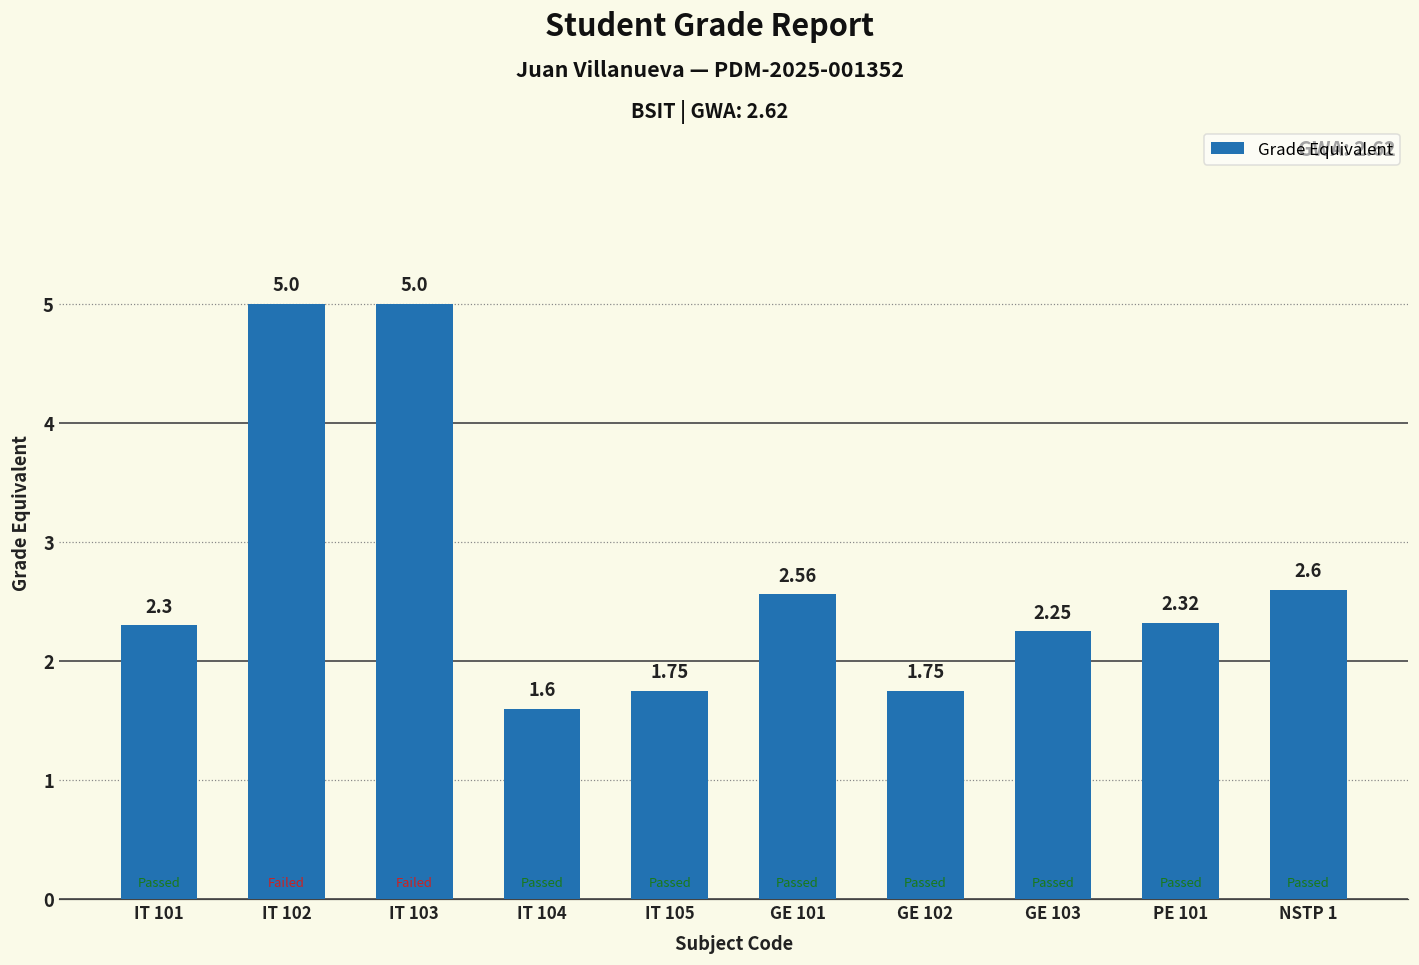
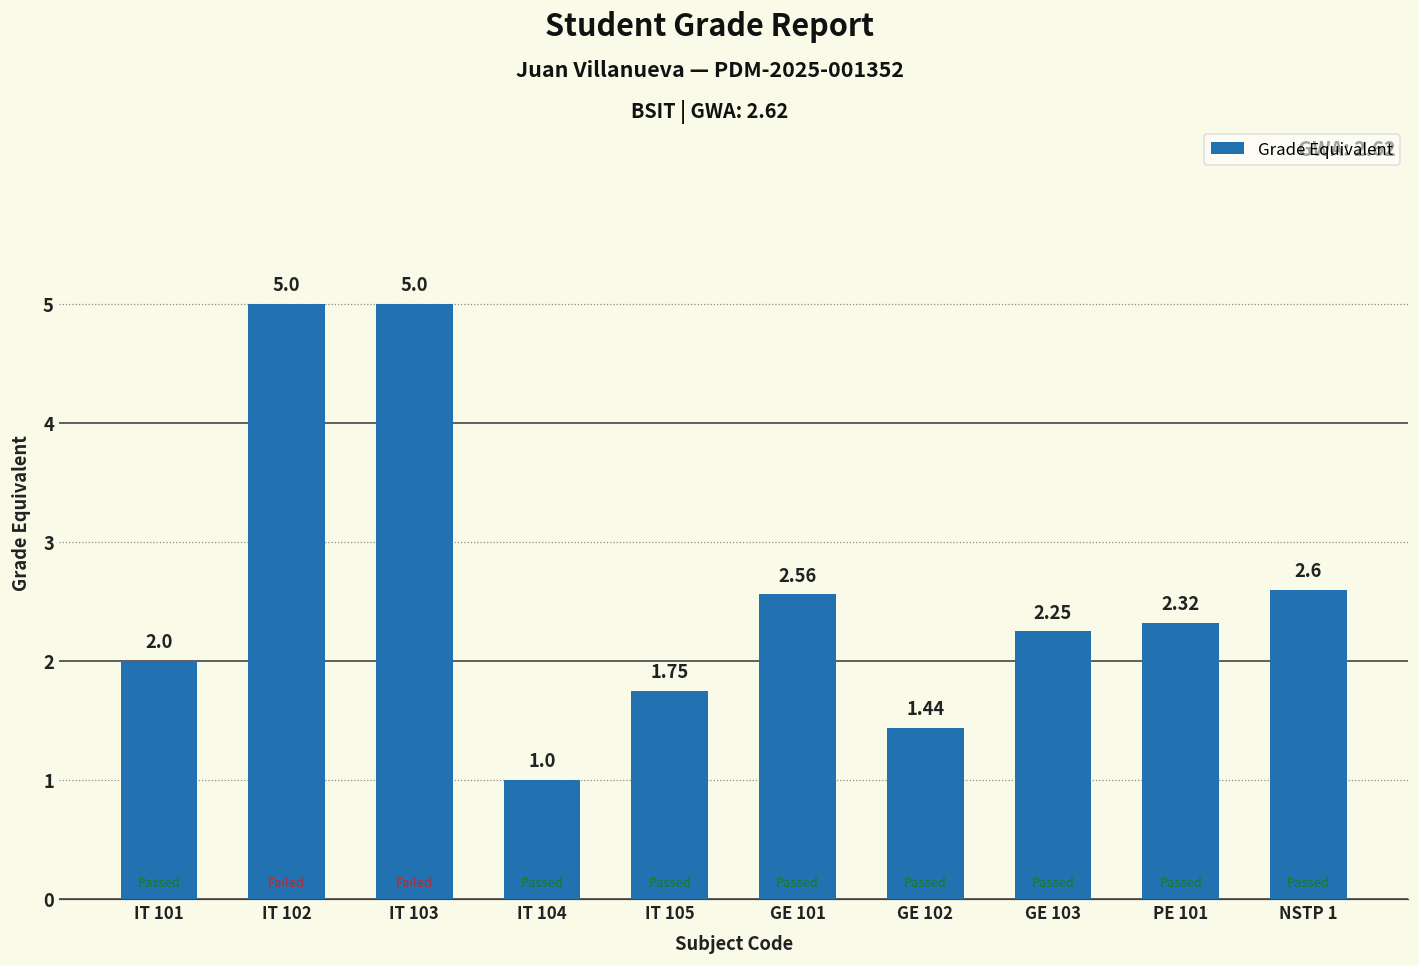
IT 101: 2.3 -> 2.0
IT 104: 1.6 -> 1.0
GE 102: 1.75 -> 1.44
